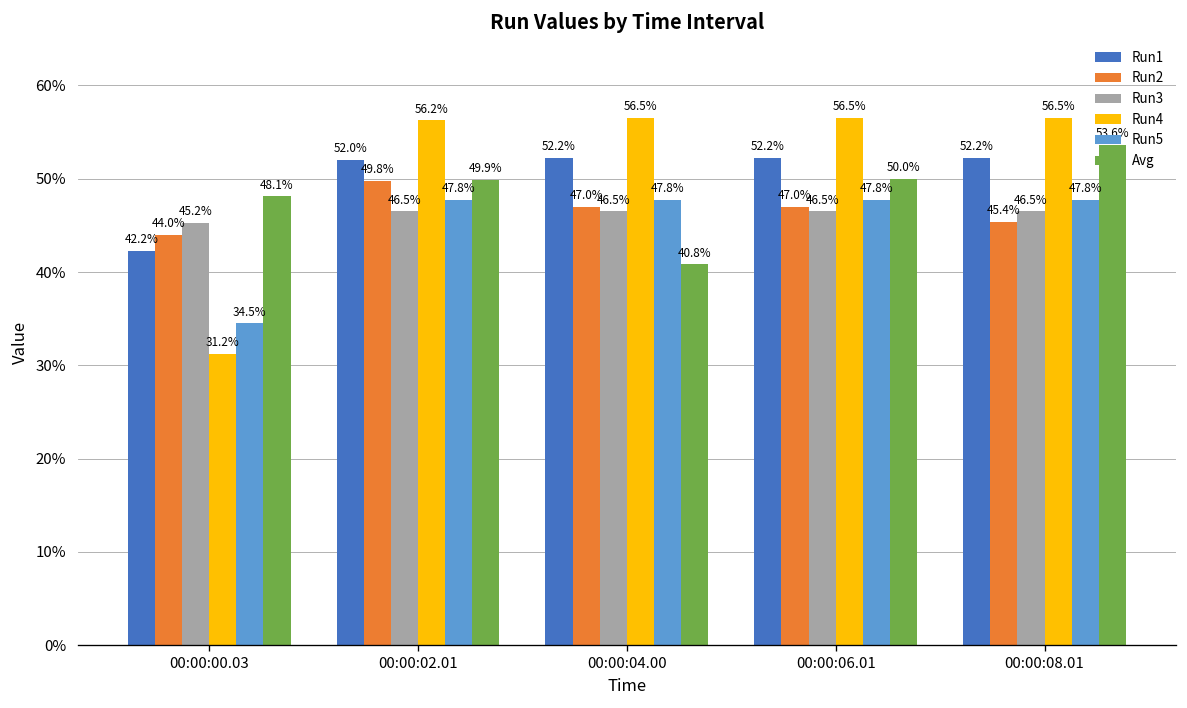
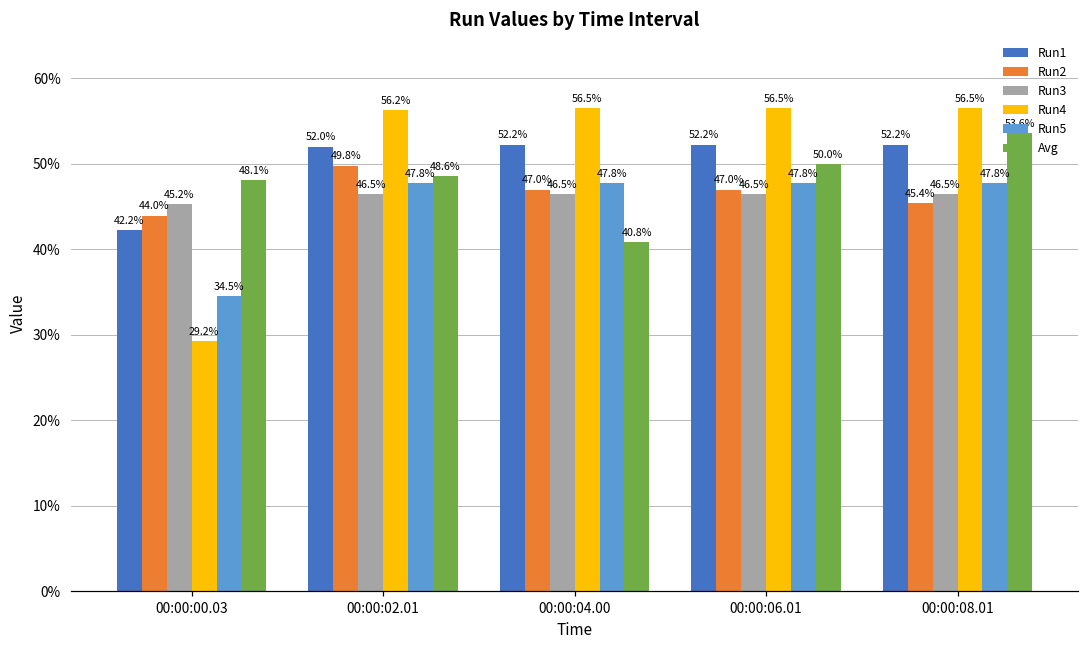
Run4, 00:00:00.03: 31.2% -> 29.2%
Avg, 00:00:02.01: 49.9% -> 48.6%
